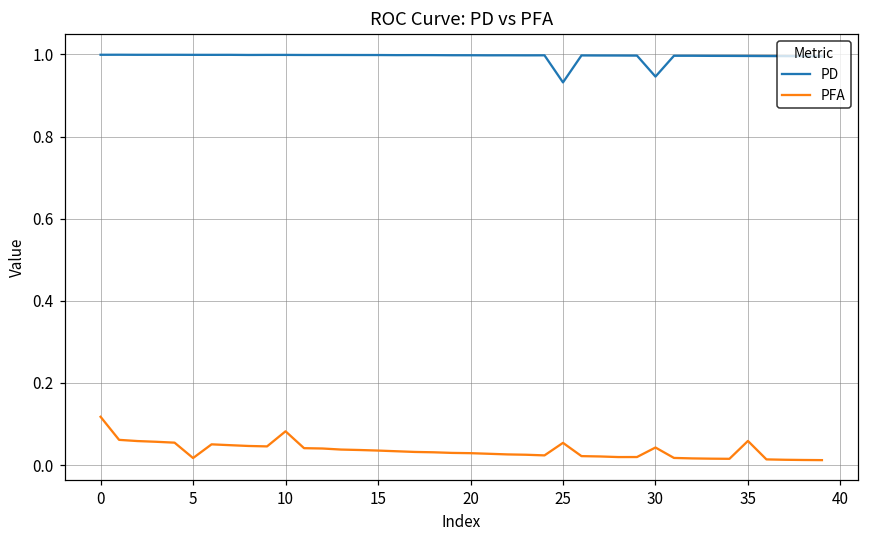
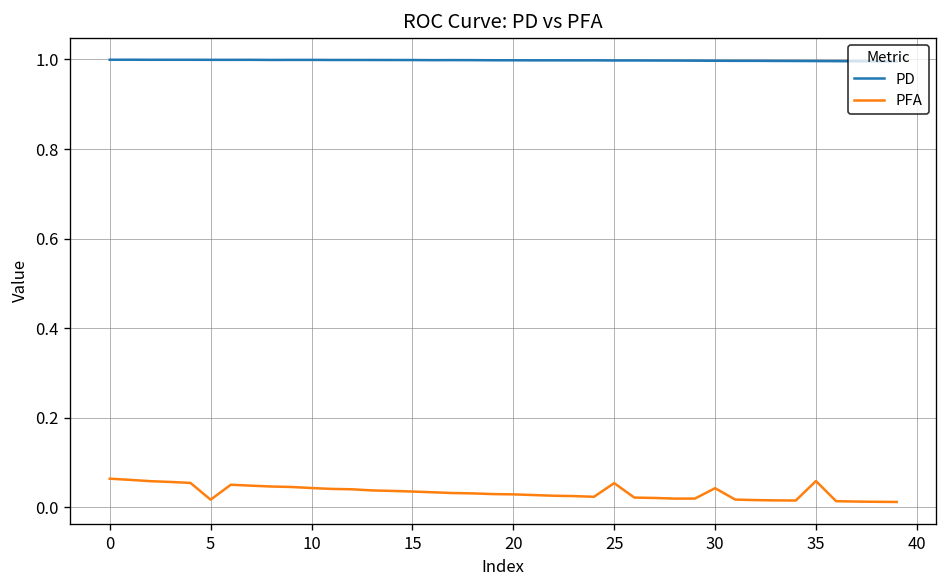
PFA, 0: 0.12 -> 0.06
PFA, 10: 0.08 -> 0.04
PD, 25: 0.93 -> 1.00
PD, 30: 0.95 -> 1.00
